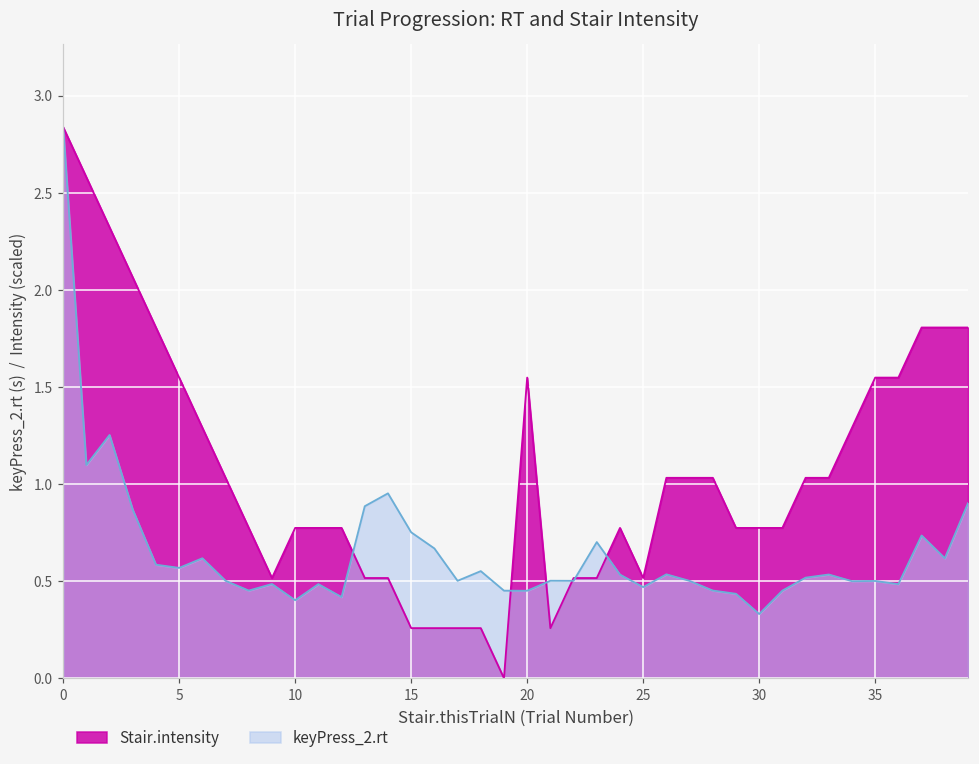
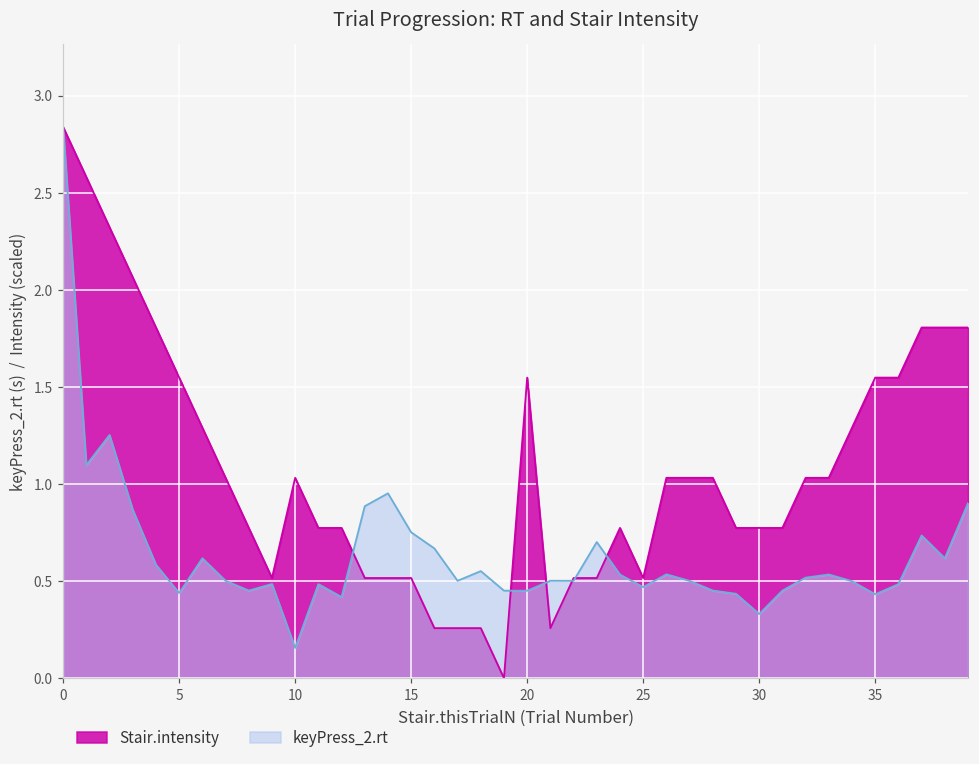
keyPress_2.rt, 5: 0.57 -> 0.44
Stair.intensity, 10: 0.77 -> 1.03
keyPress_2.rt, 10: 0.40 -> 0.16
Stair.intensity, 15: 0.26 -> 0.52
keyPress_2.rt, 35: 0.50 -> 0.43
